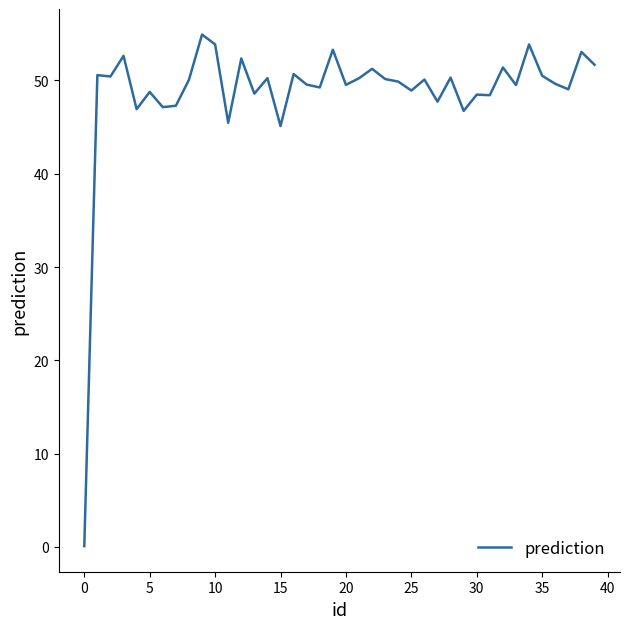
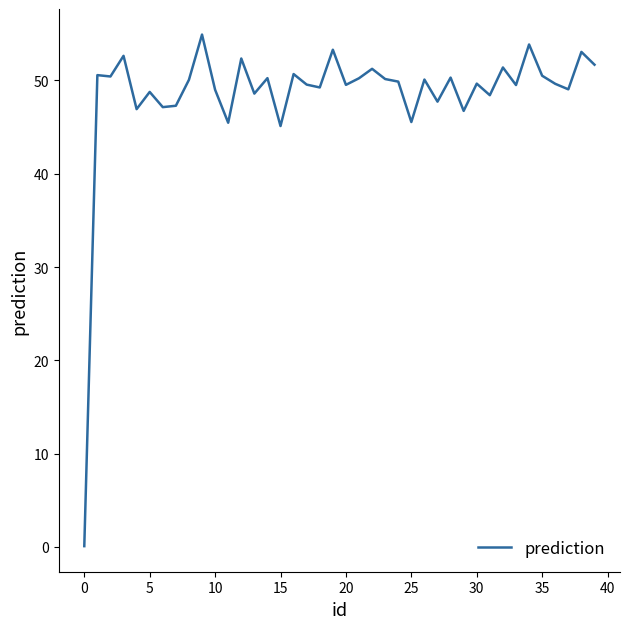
10: 54 -> 49
25: 49 -> 46
30: 48 -> 50
